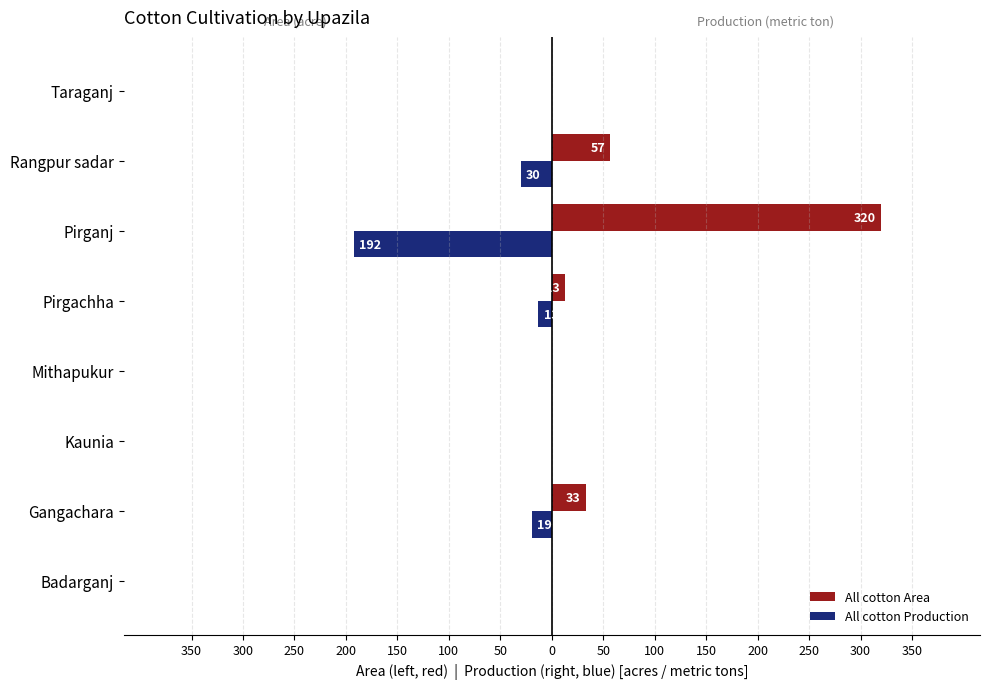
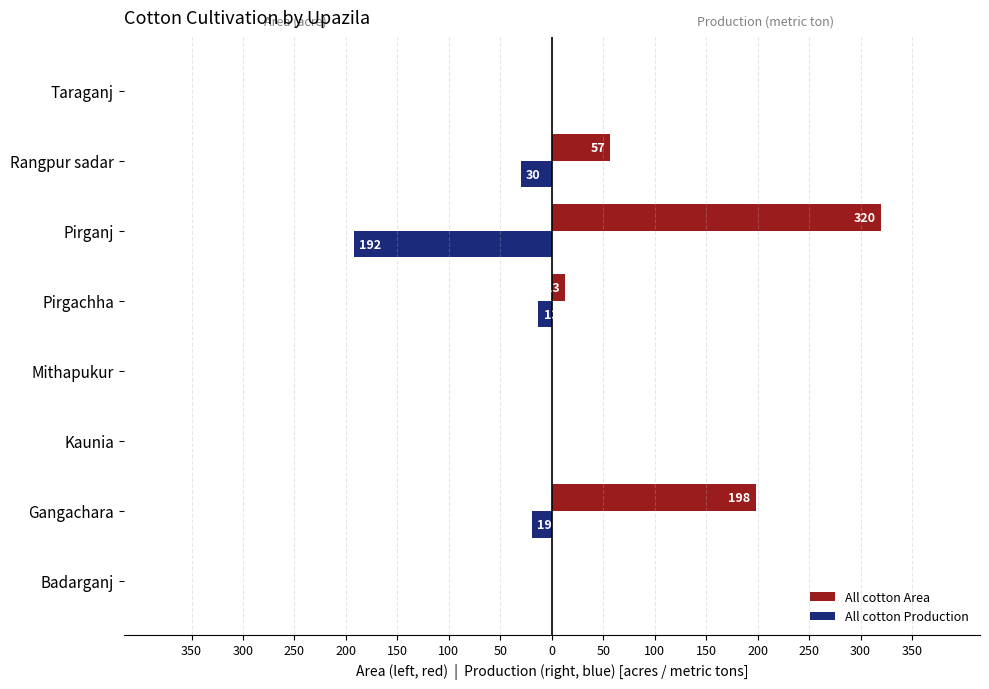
All cotton Area, Gangachara: 33 -> 198
